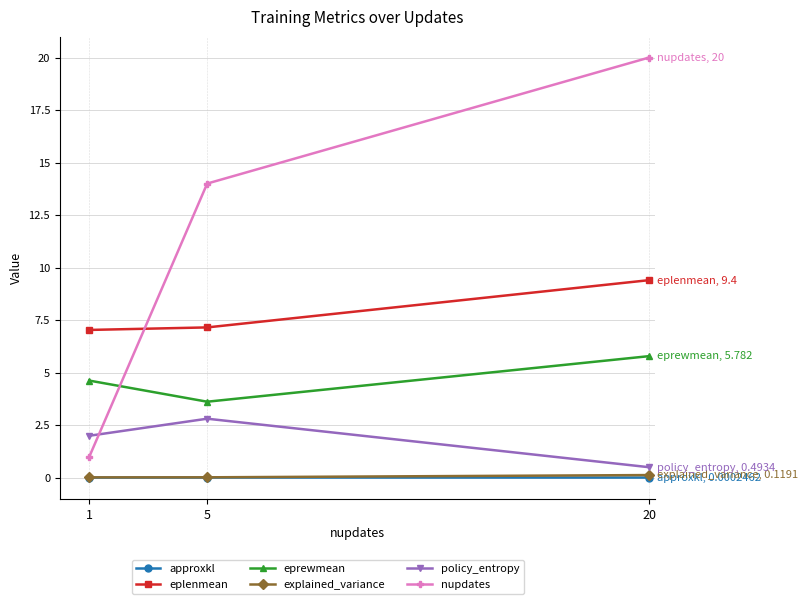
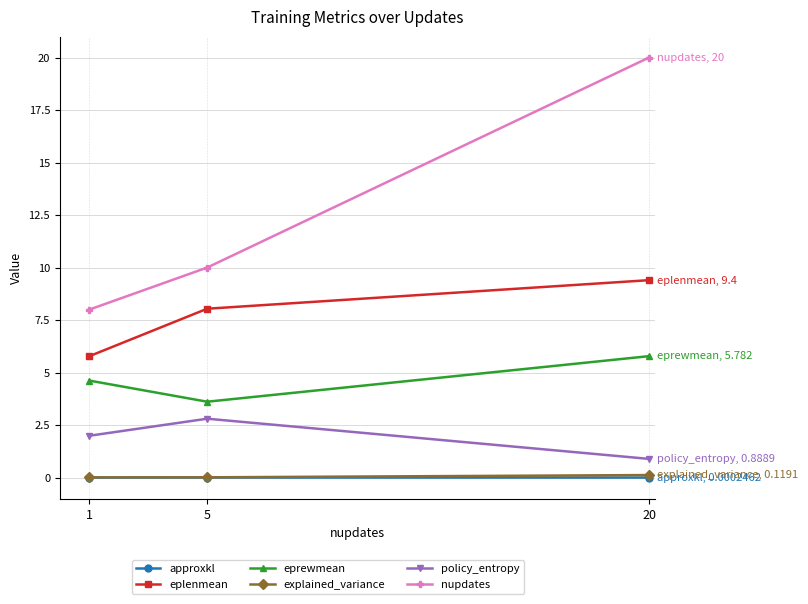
eplenmean, 1: 7.0 -> 5.8
nupdates, 1: 1 -> 8
eplenmean, 5: 7.2 -> 8.0
nupdates, 5: 14 -> 10
policy_entropy, 20: 0.4934 -> 0.8889
